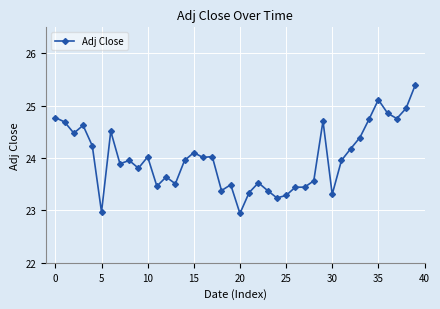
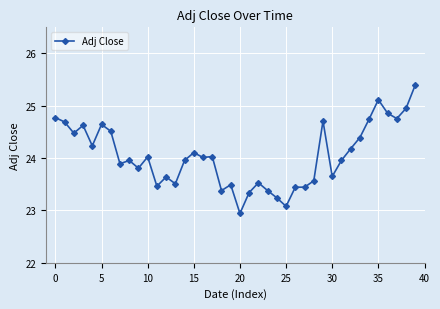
5: 23.0 -> 24.6
25: 23.3 -> 23.1
30: 23.3 -> 23.6
